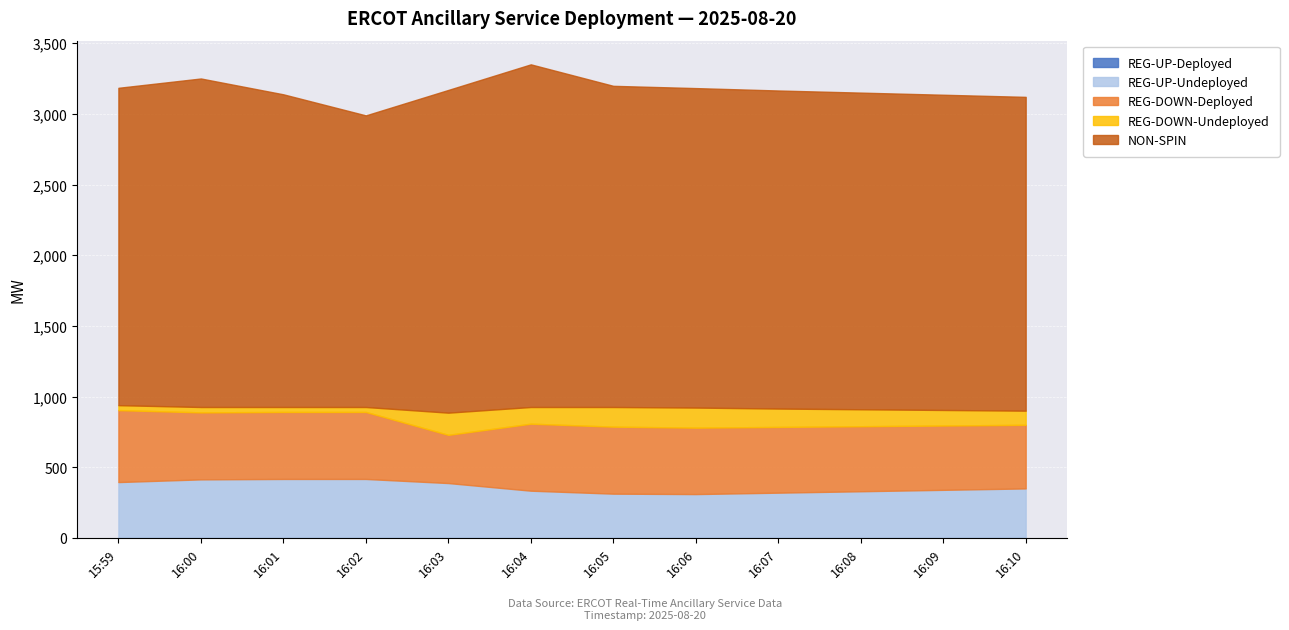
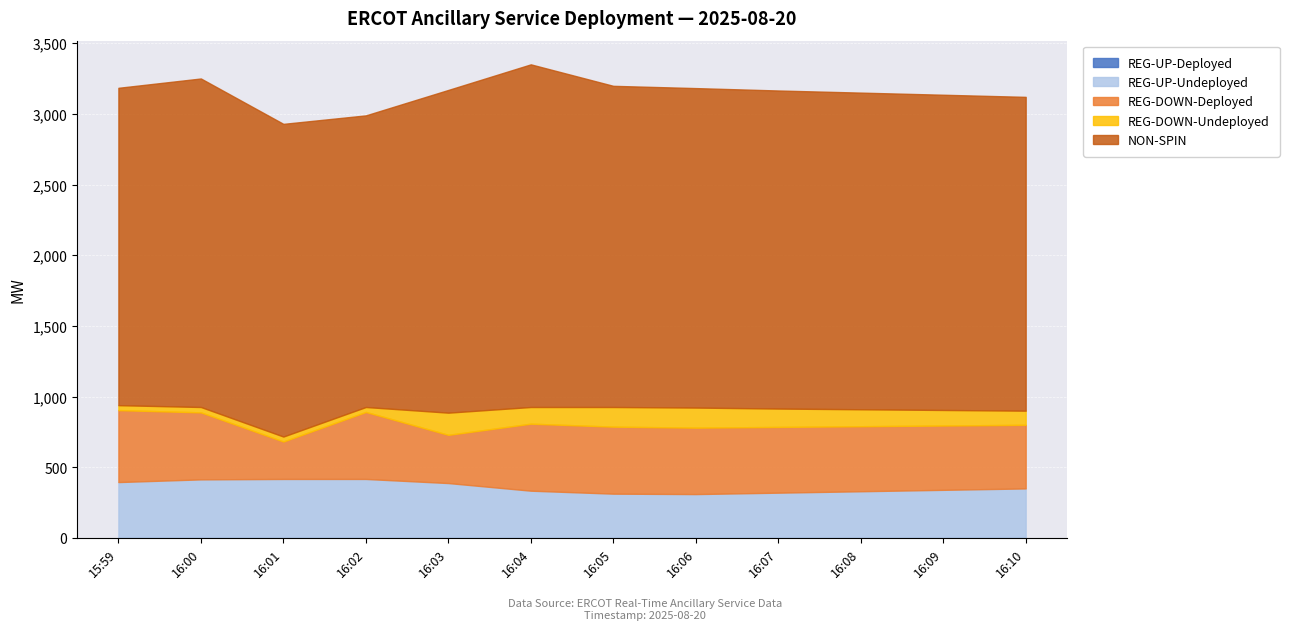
REG-DOWN-Deployed, 16:01: 470 -> 270
